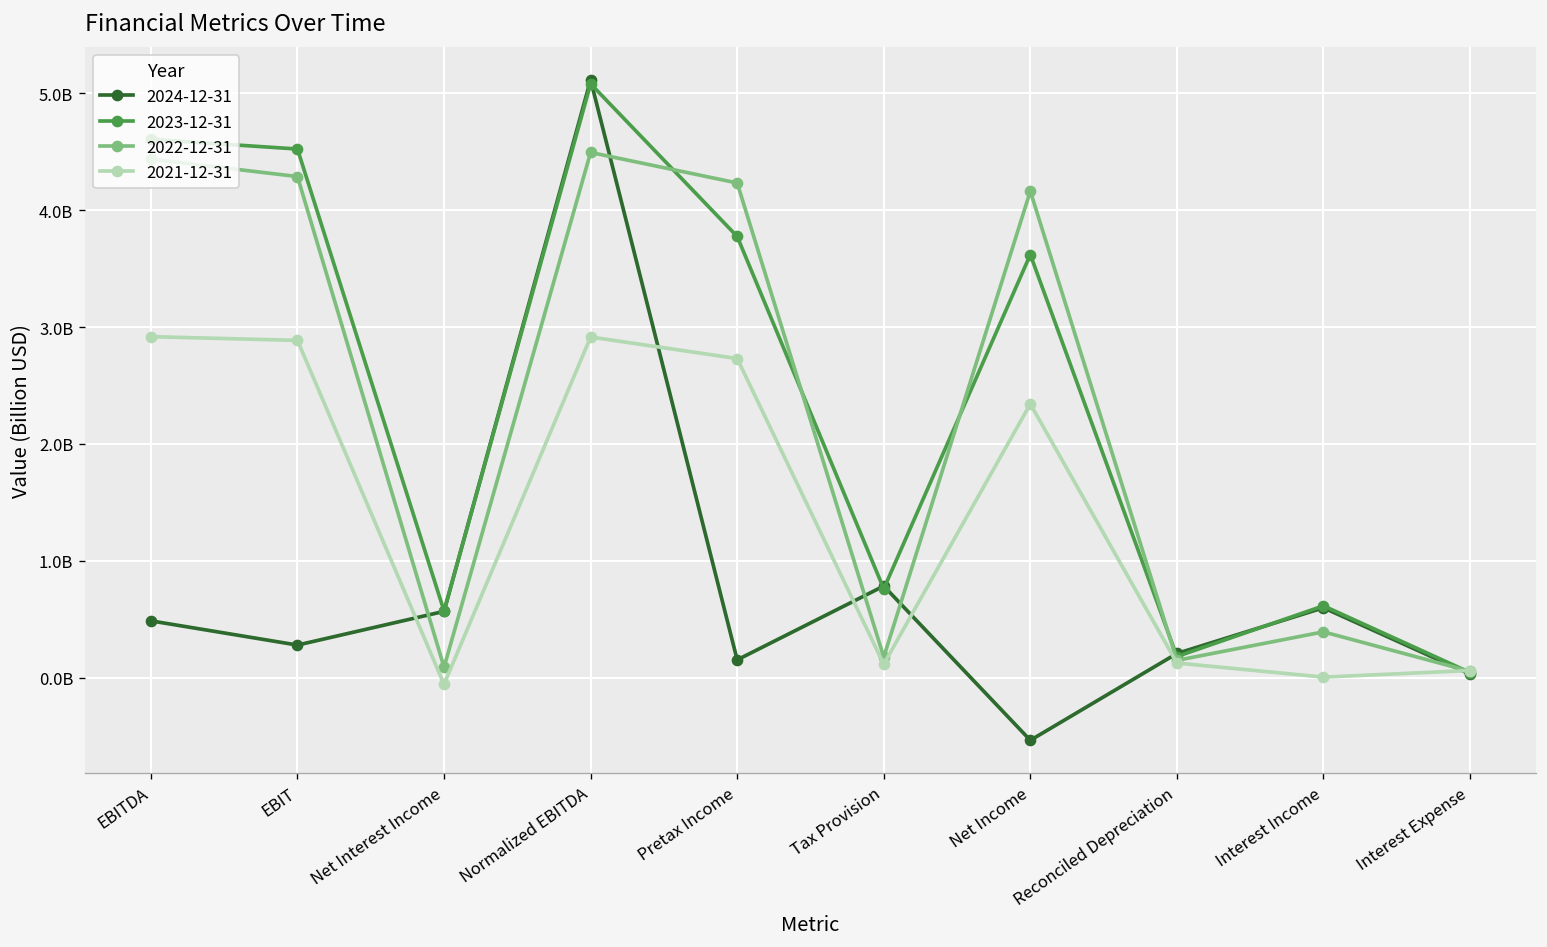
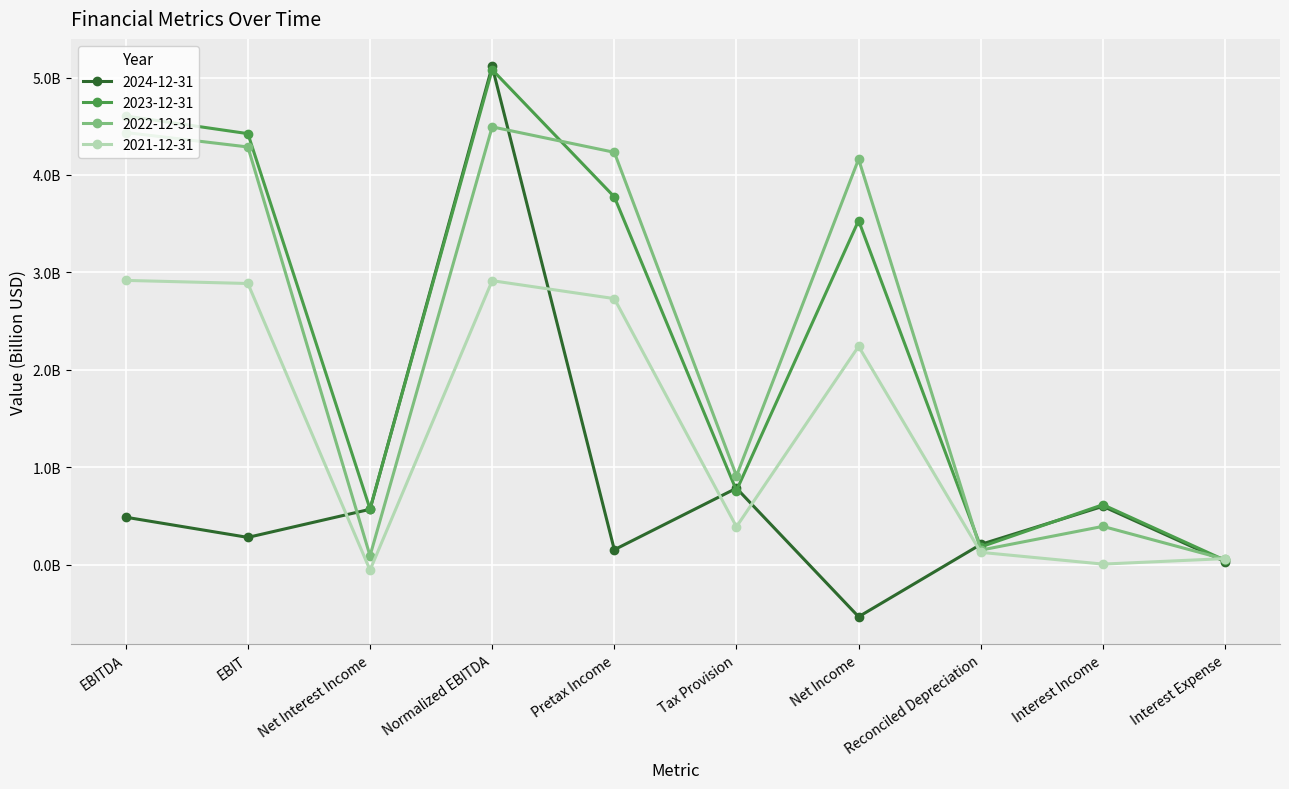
2023-12-31, EBIT: 4500000000 -> 4400000000
2022-12-31, Tax Provision: 200000000 -> 900000000
2021-12-31, Tax Provision: 100000000 -> 400000000
2023-12-31, Net Income: 3600000000 -> 3500000000
2021-12-31, Net Income: 2300000000 -> 2200000000
